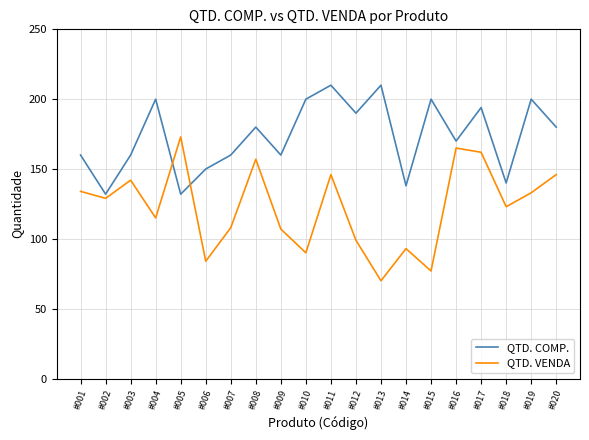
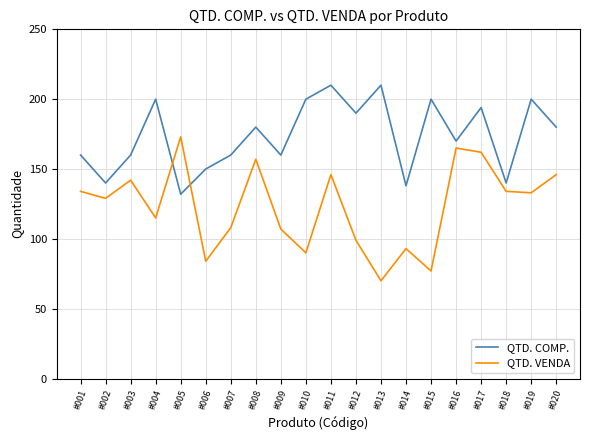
QTD. COMP., #002: 132 -> 140
QTD. VENDA, #018: 123 -> 134
